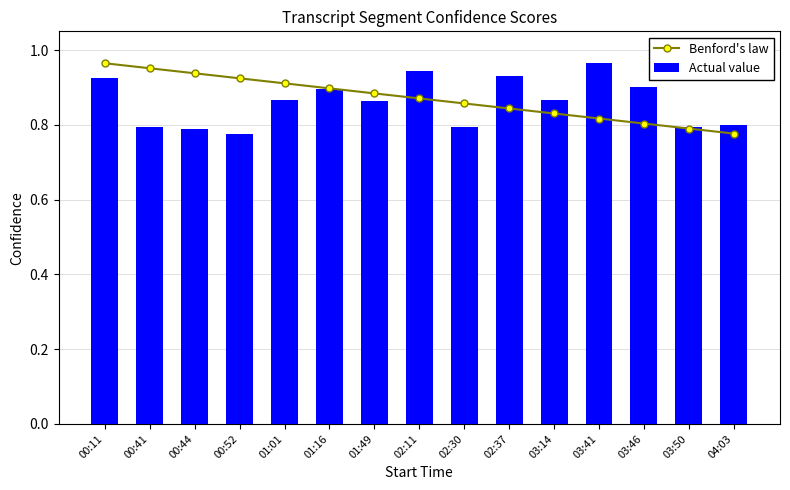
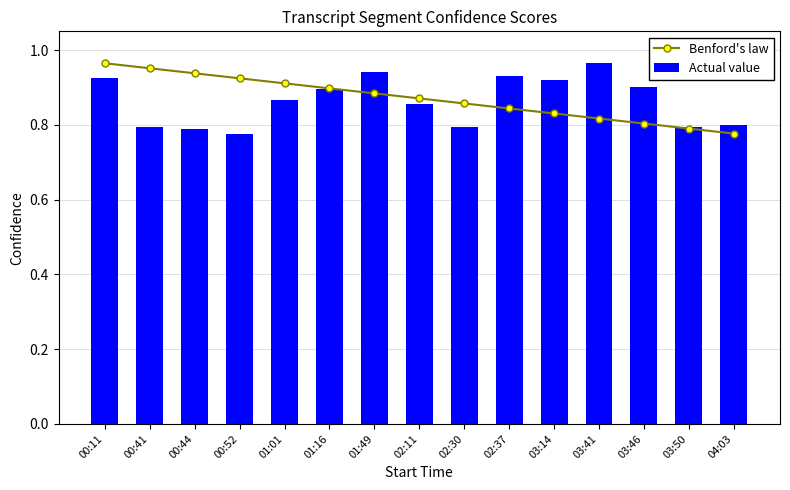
Actual value, 01:49: 0.87 -> 0.94
Actual value, 02:11: 0.94 -> 0.85
Actual value, 03:14: 0.87 -> 0.92
